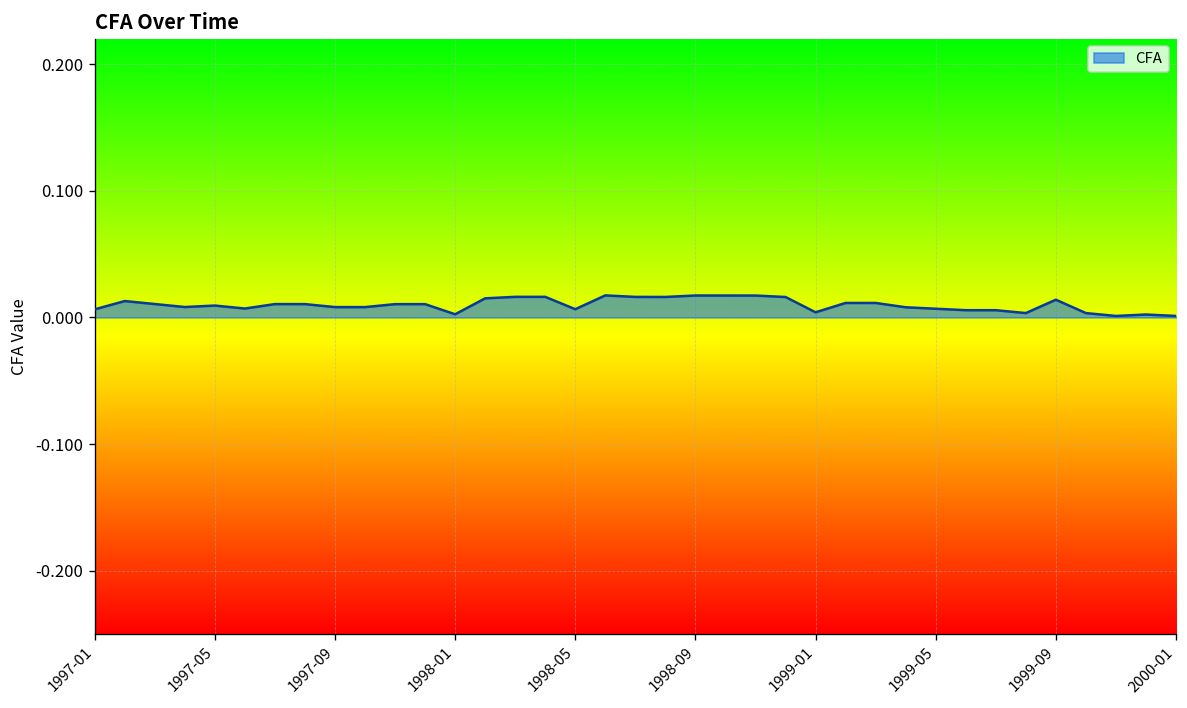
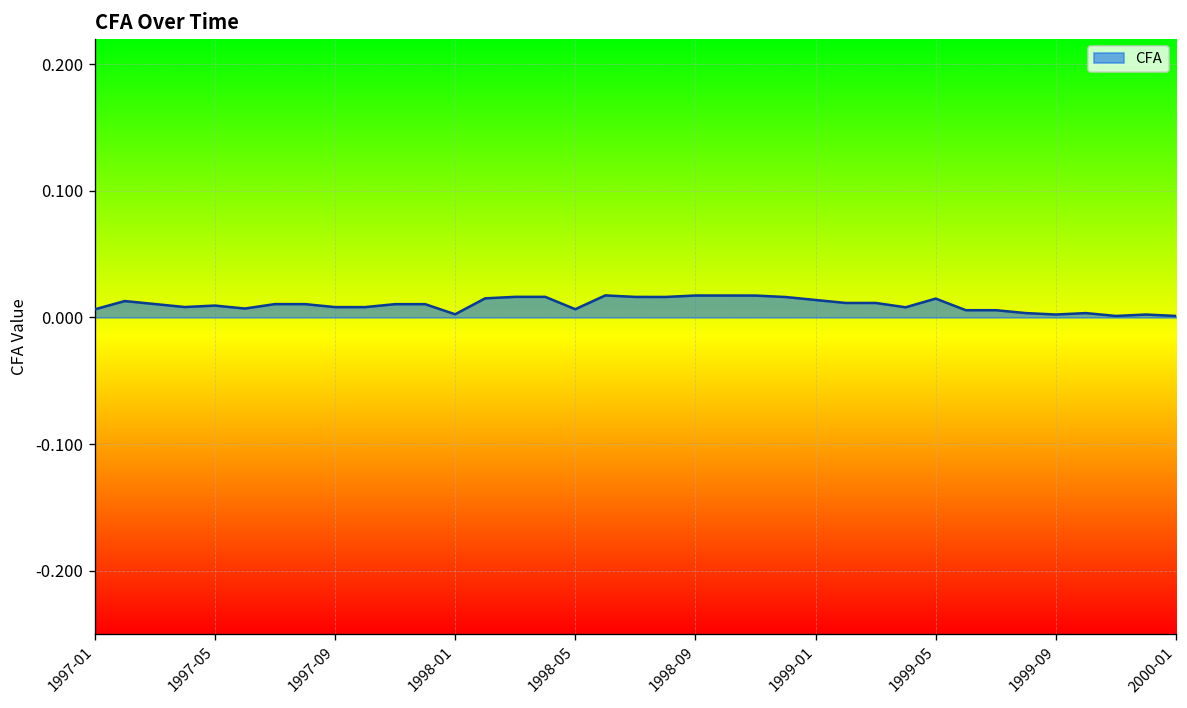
1999-01: 0.004 -> 0.014
1999-05: 0.007 -> 0.015
1999-09: 0.014 -> 0.002
